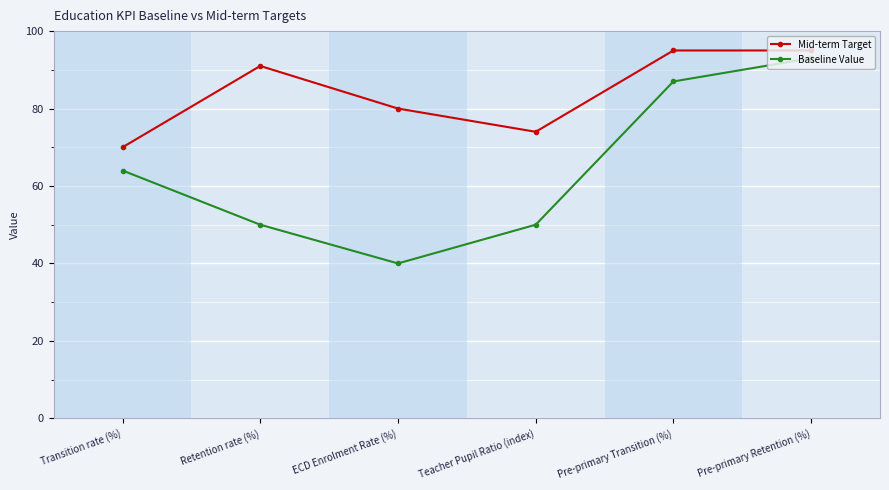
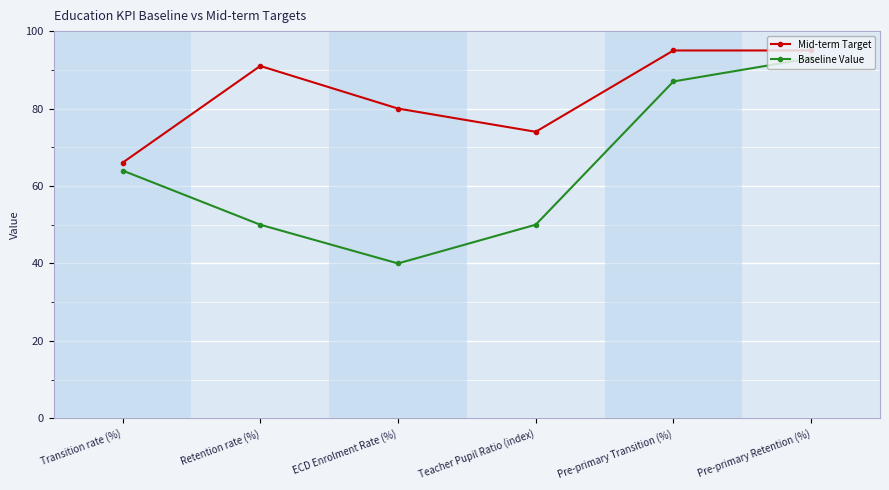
Mid-term Target, Transition rate (%): 70 -> 66
